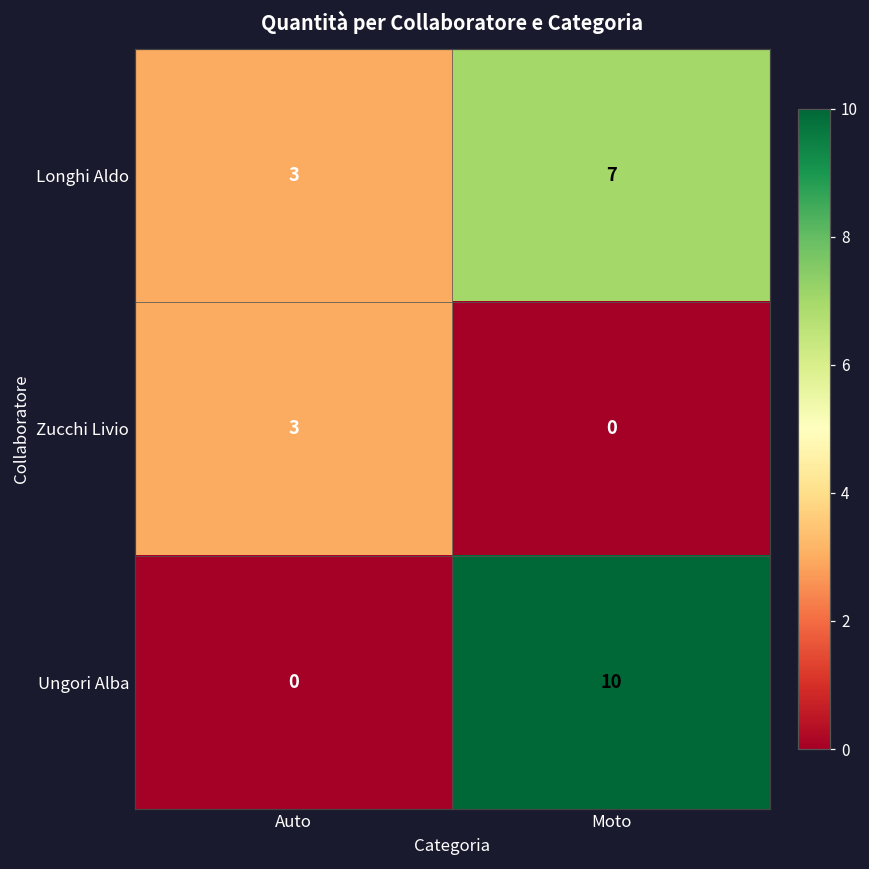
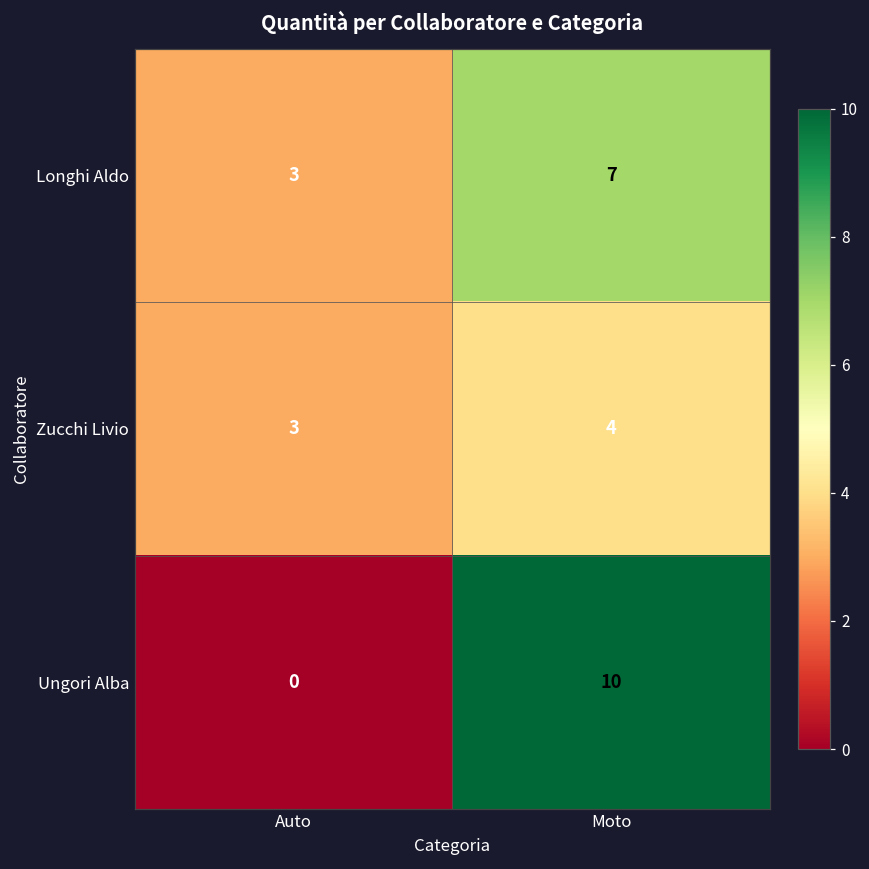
Zucchi Livio, Moto: 0 -> 4
